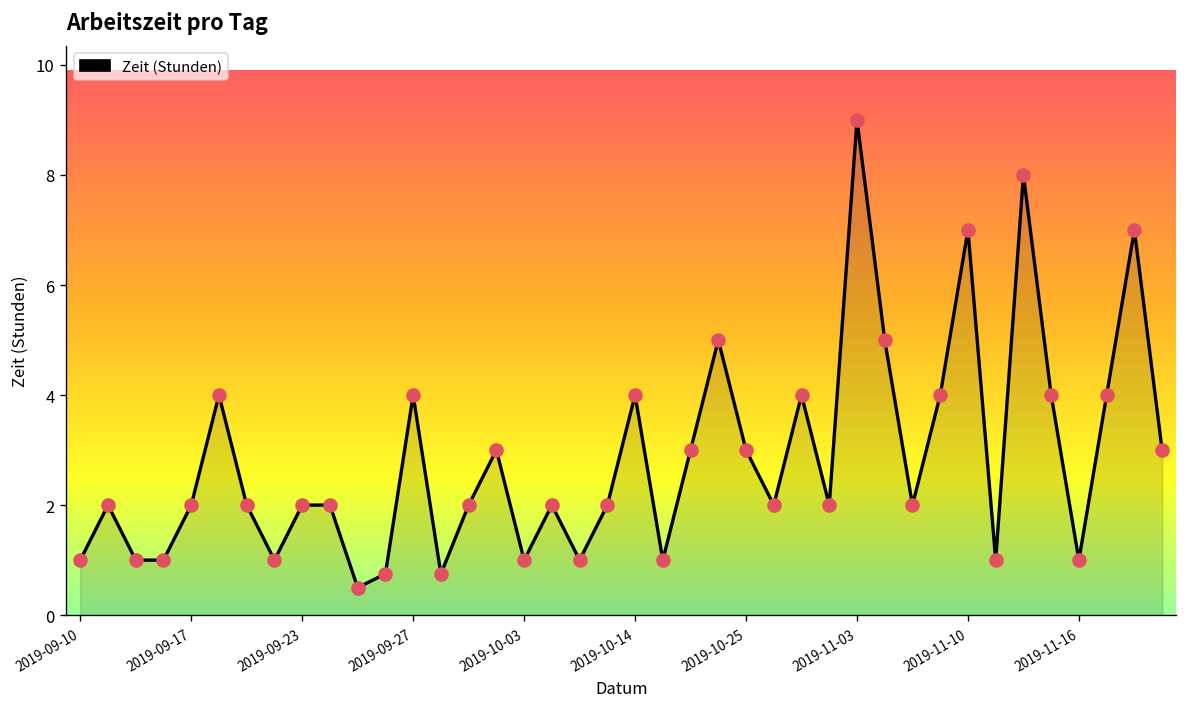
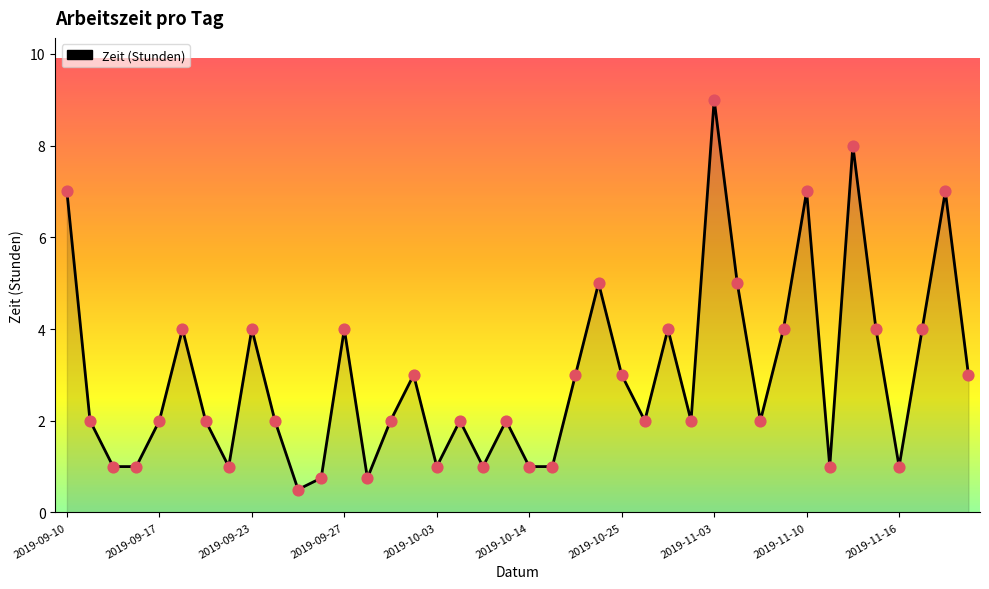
2019-09-10: 1 -> 7
2019-09-23: 2 -> 4
2019-10-14: 4 -> 1
